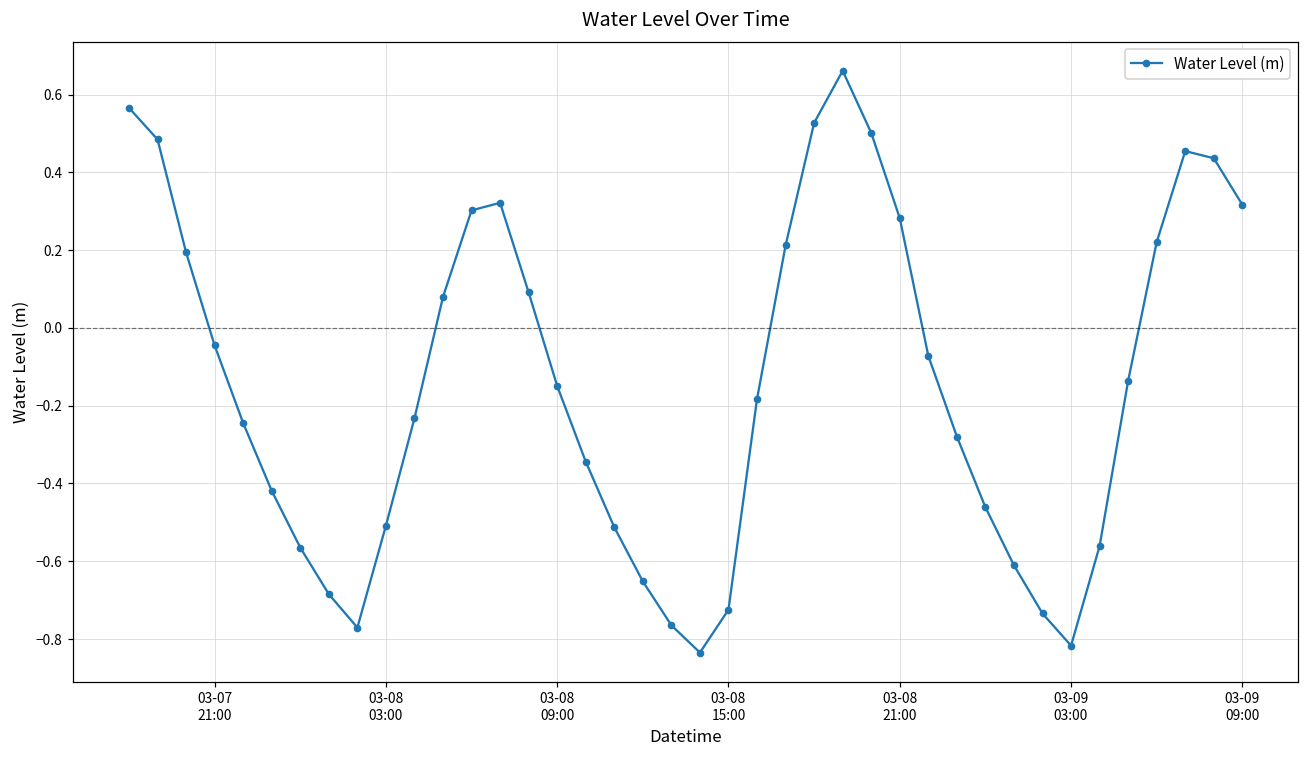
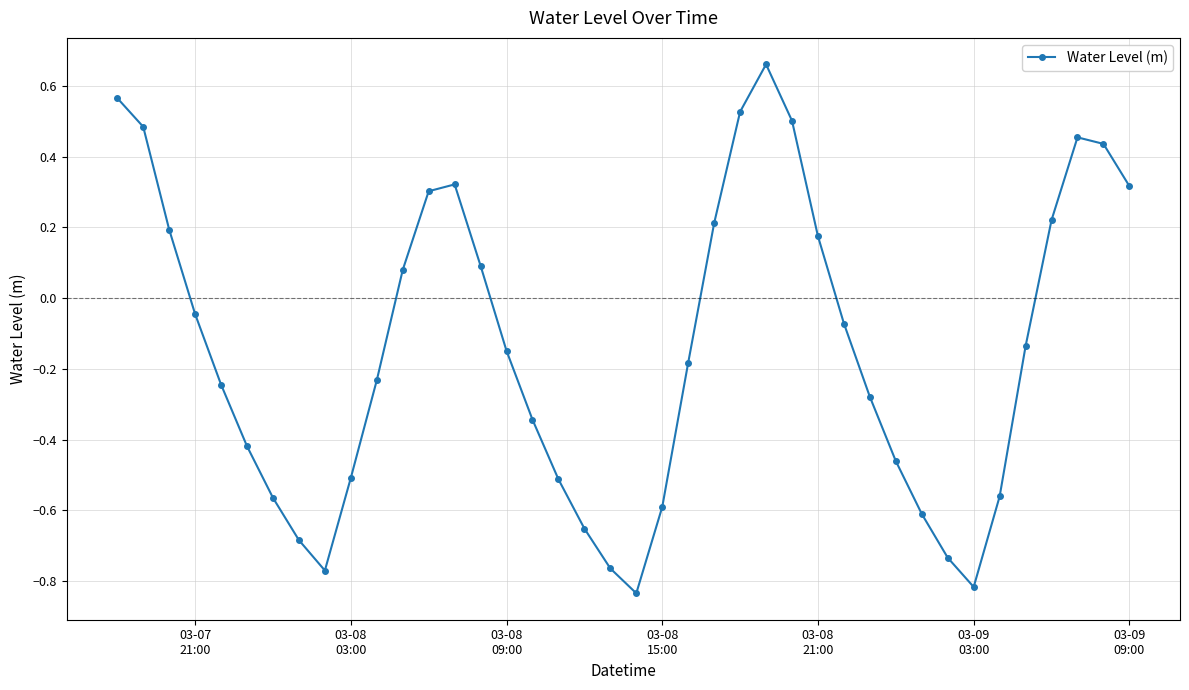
03-08 15:00: -0.72 -> -0.59
03-08 21:00: 0.28 -> 0.17
